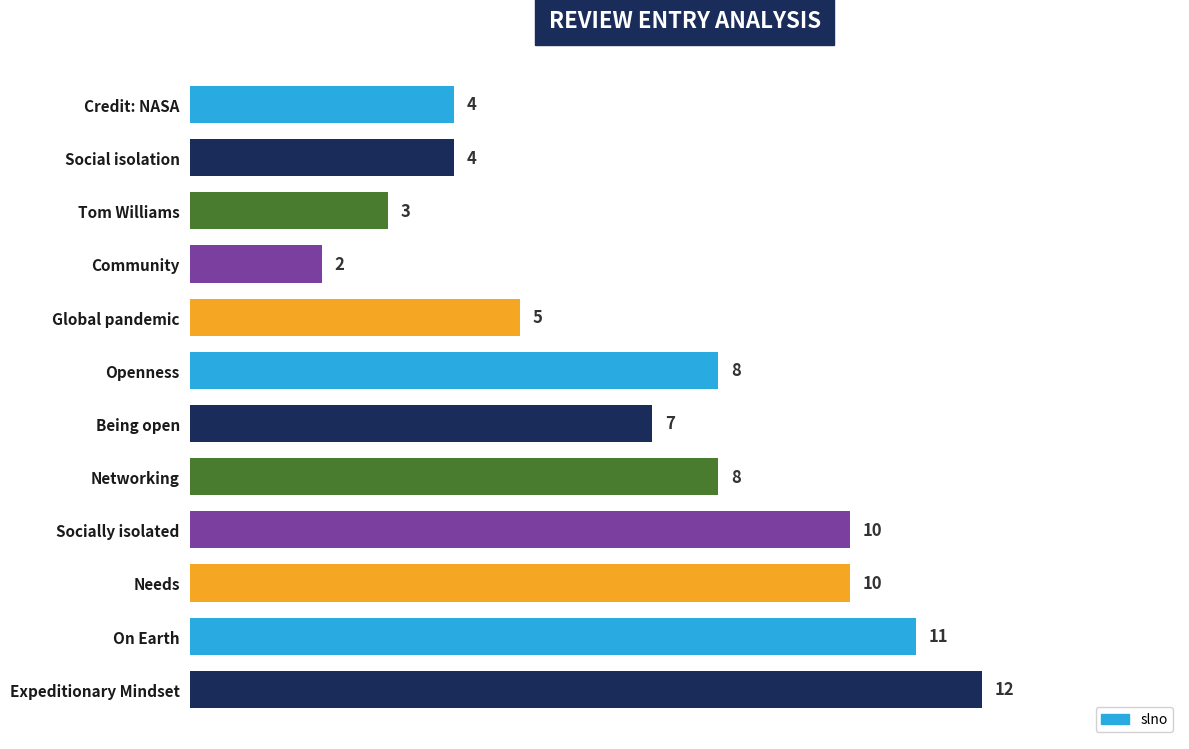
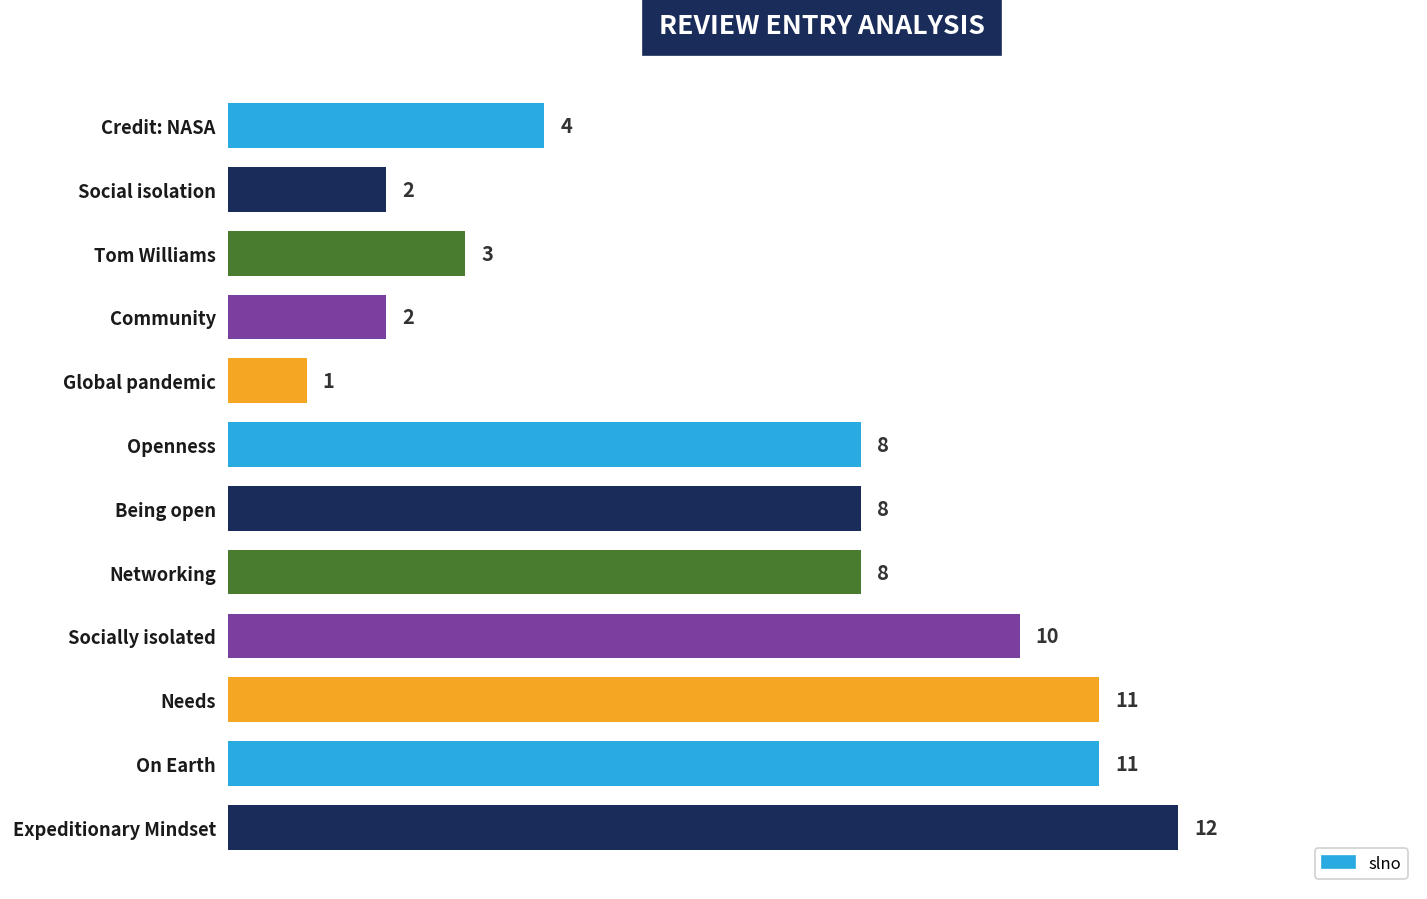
Social isolation: 4 -> 2
Global pandemic: 5 -> 1
Being open: 7 -> 8
Needs: 10 -> 11
